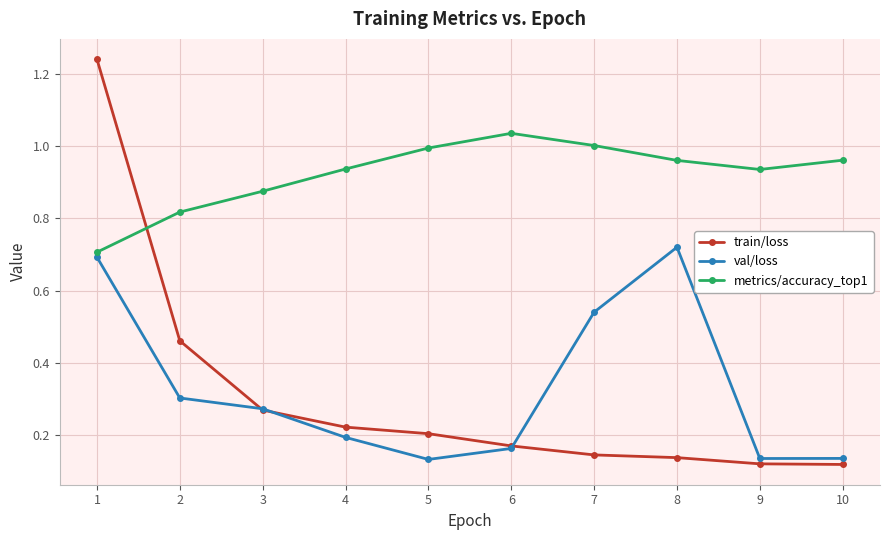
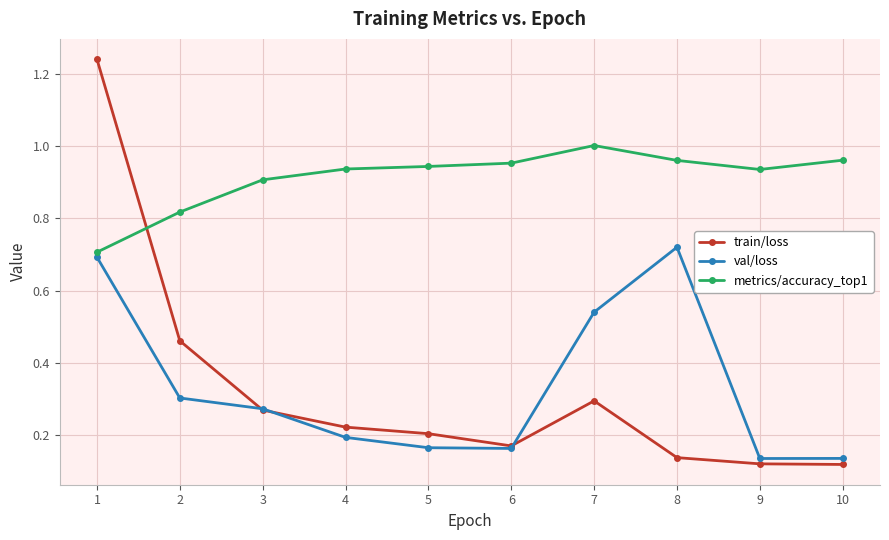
metrics/accuracy_top1, 3: 0.87 -> 0.91
val/loss, 5: 0.13 -> 0.17
metrics/accuracy_top1, 5: 0.99 -> 0.94
metrics/accuracy_top1, 6: 1.03 -> 0.95
train/loss, 7: 0.15 -> 0.29
